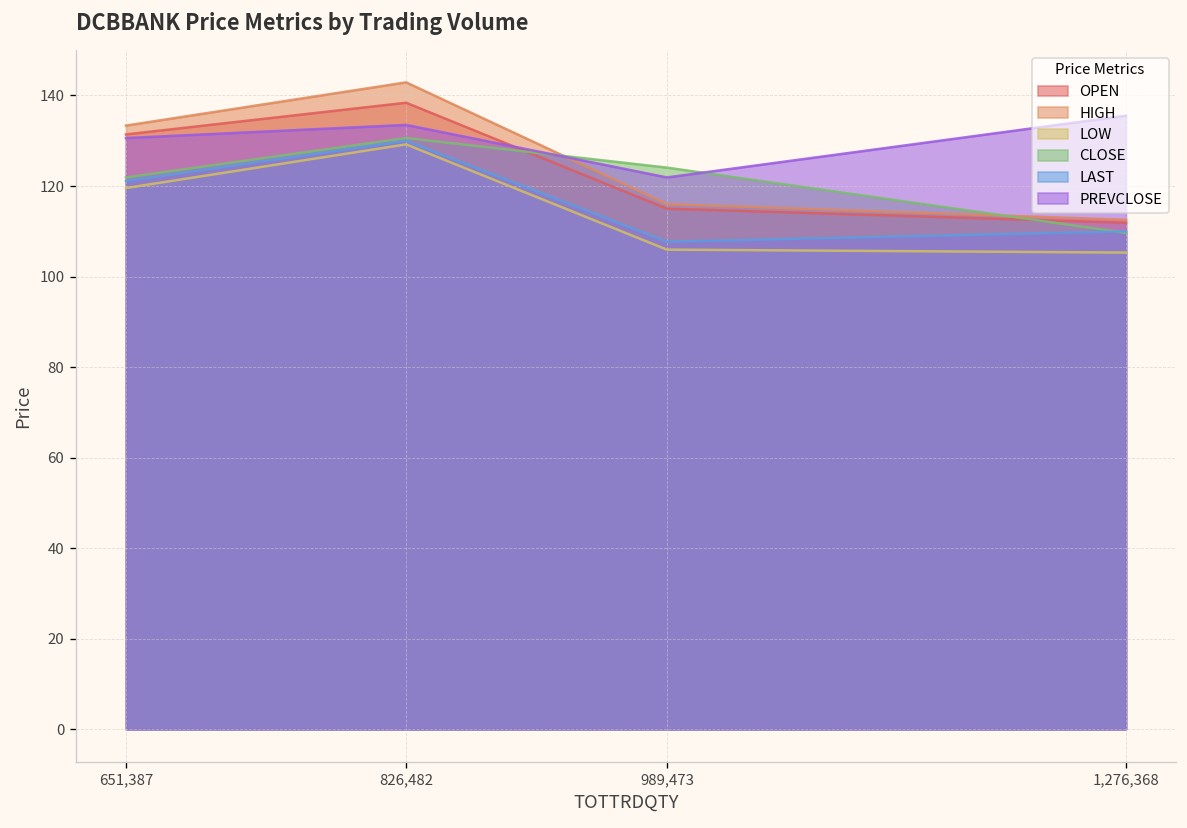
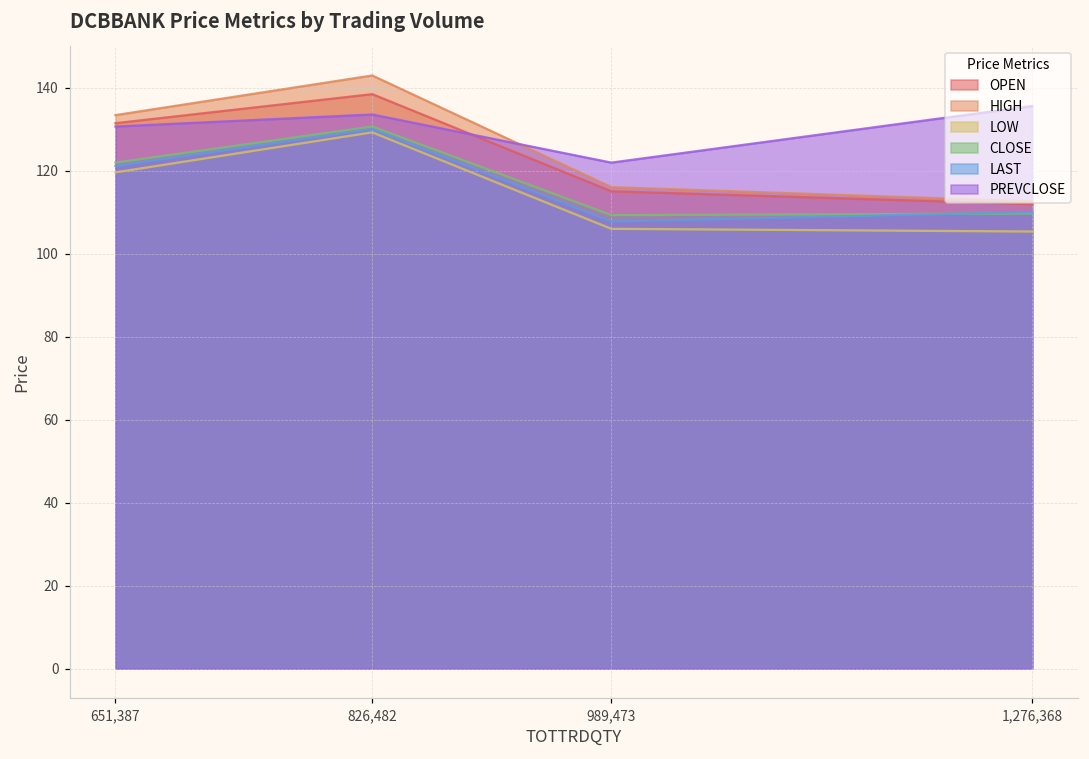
CLOSE, 989,473: 124 -> 109
